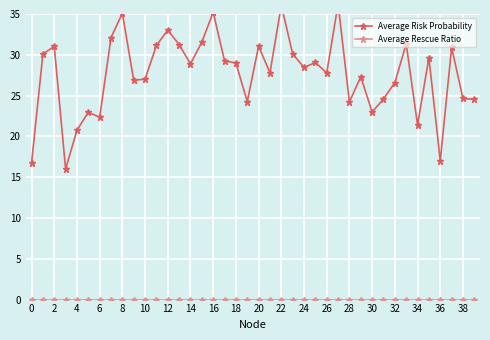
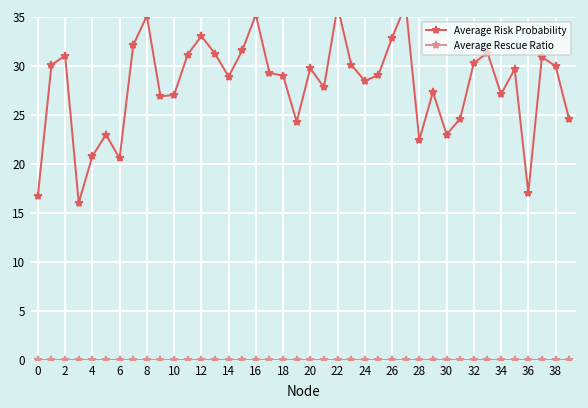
Average Risk Probability, 6: 22 -> 21
Average Risk Probability, 20: 31 -> 30
Average Risk Probability, 26: 28 -> 33
Average Risk Probability, 28: 24 -> 22
Average Risk Probability, 32: 27 -> 30
Average Risk Probability, 34: 21 -> 27
Average Risk Probability, 38: 25 -> 30
